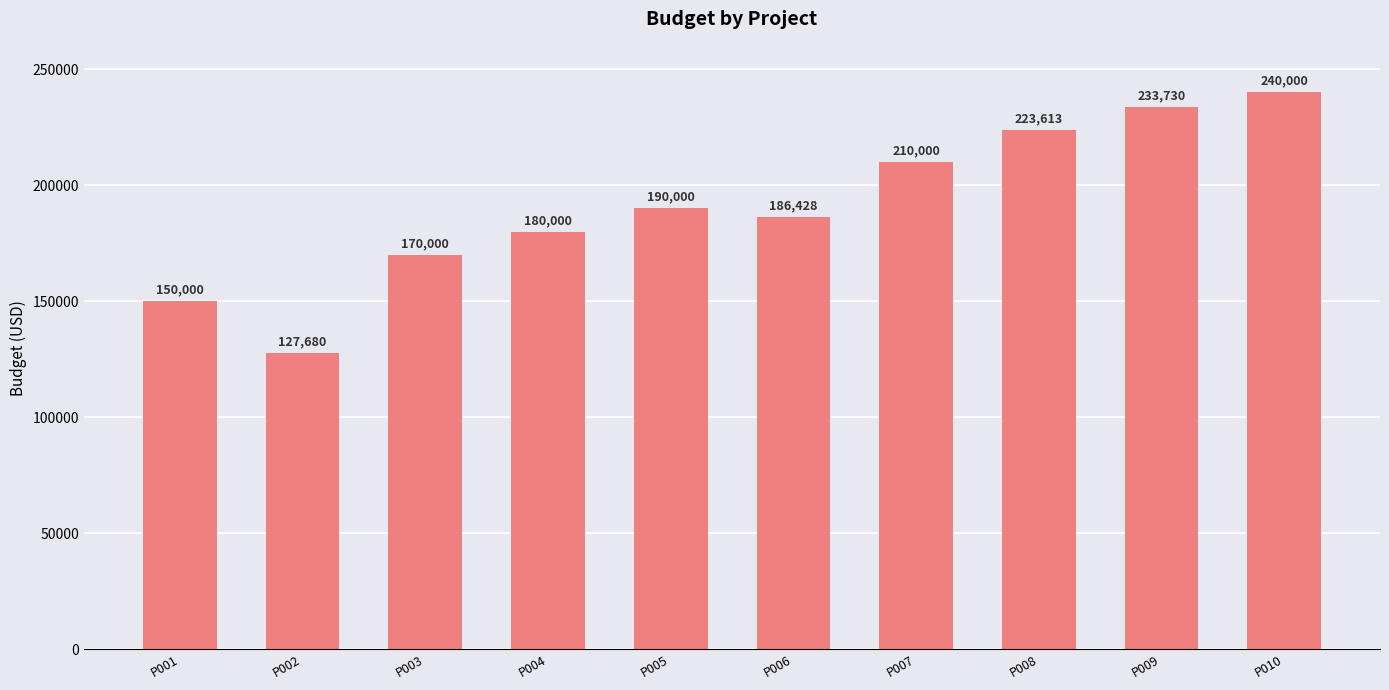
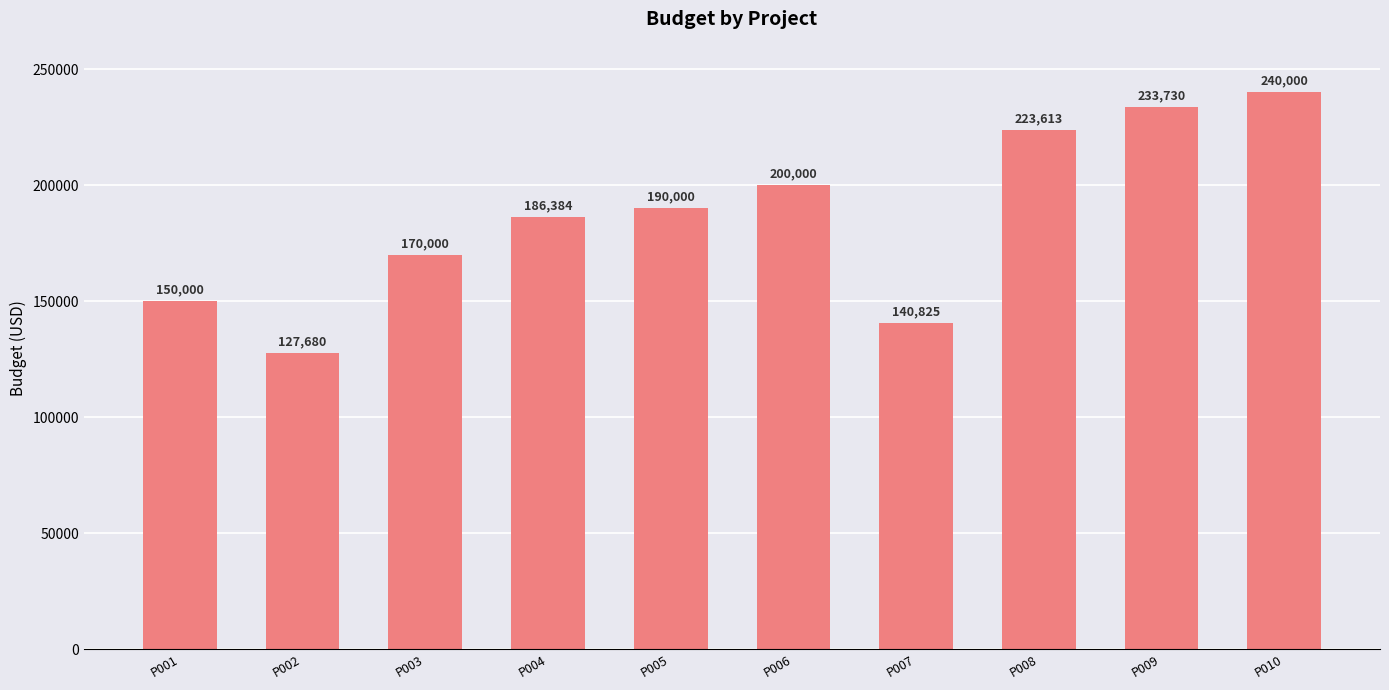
P004: 180,000 -> 186,384
P006: 186,428 -> 200,000
P007: 210,000 -> 140,825
